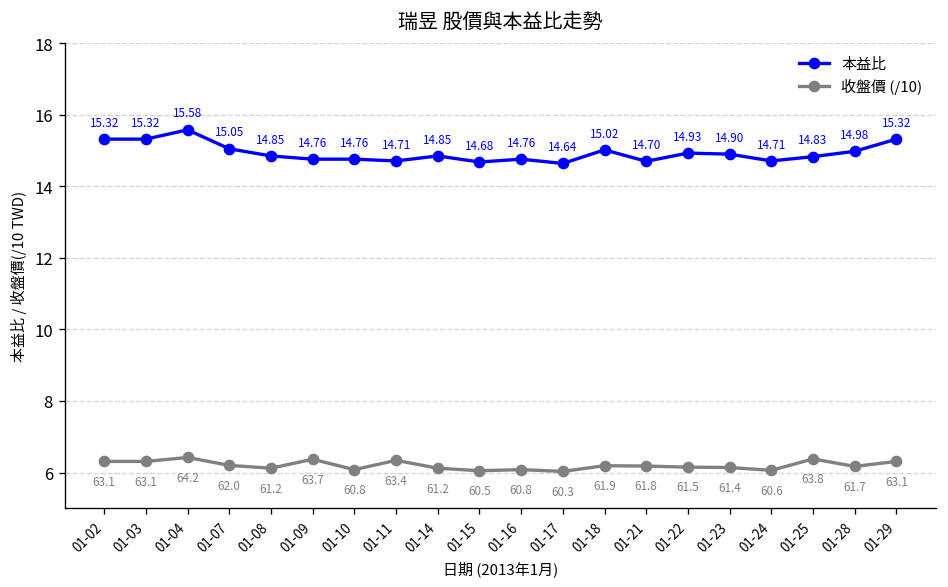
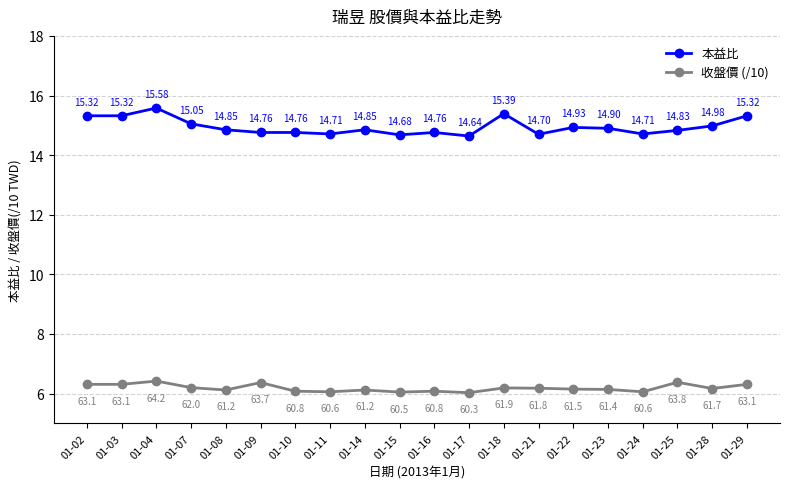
收盤價 (/10), 01-11: 63.4 -> 60.6
本益比, 01-18: 15.02 -> 15.39
